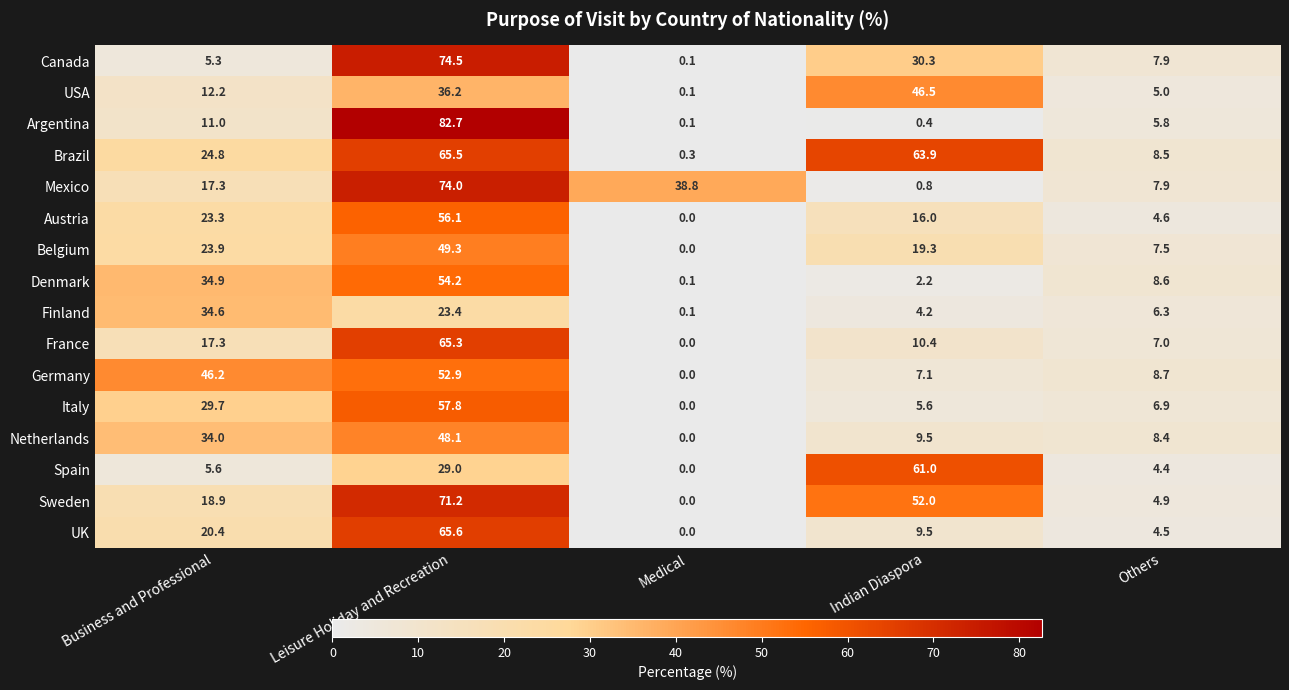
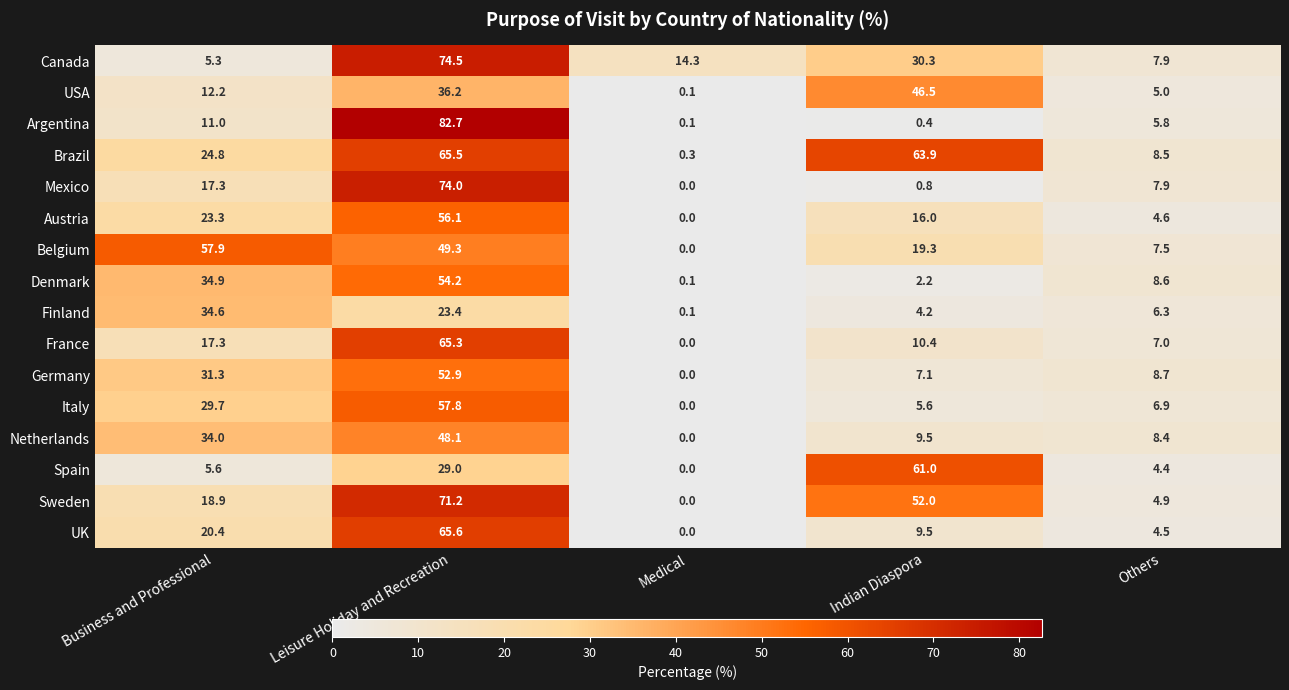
Canada, Medical: 0.1 -> 14.3
Mexico, Medical: 38.8 -> 0.0
Belgium, Business and Professional: 23.9 -> 57.9
Germany, Business and Professional: 46.2 -> 31.3
